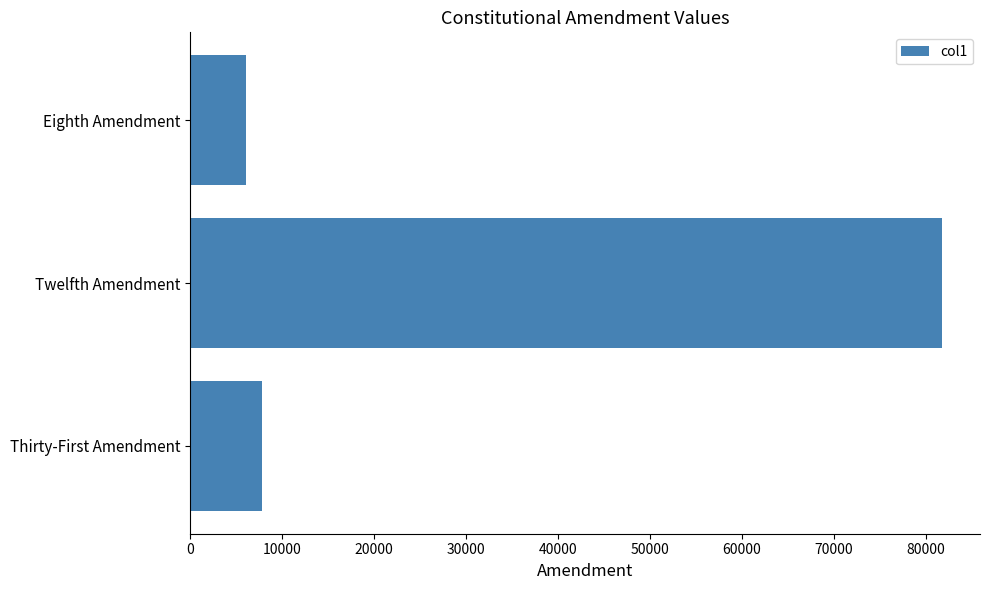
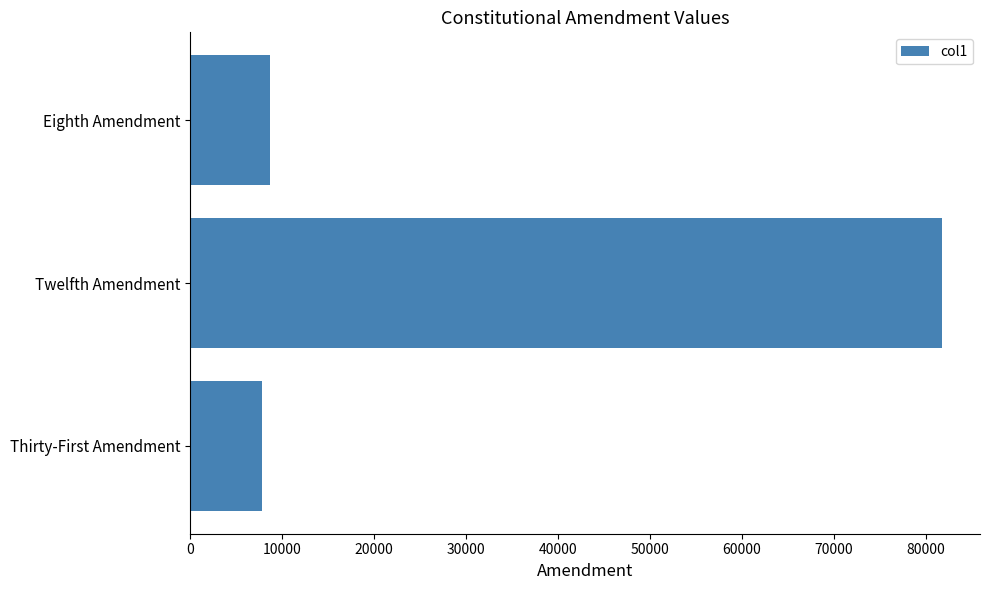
Eighth Amendment: 6000 -> 9000
